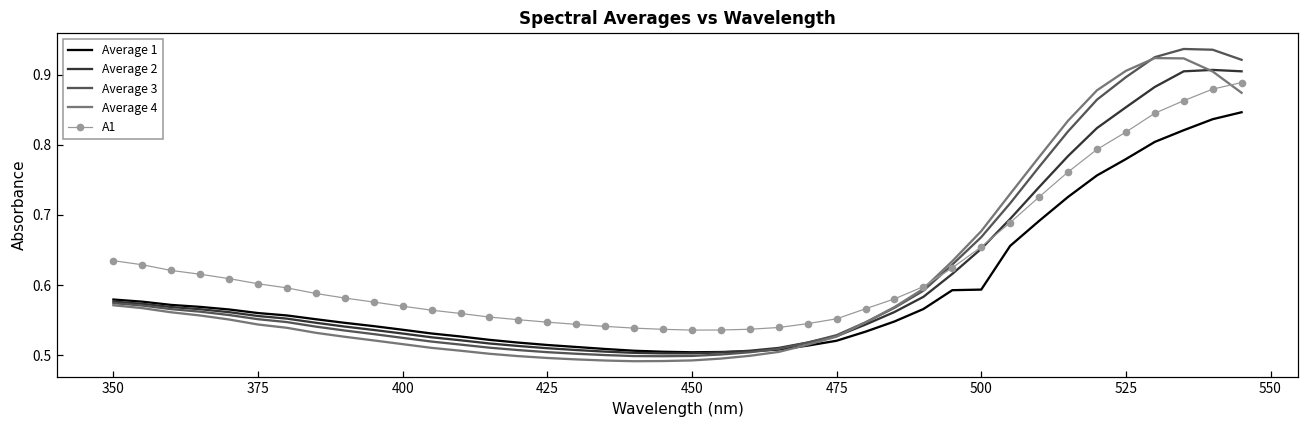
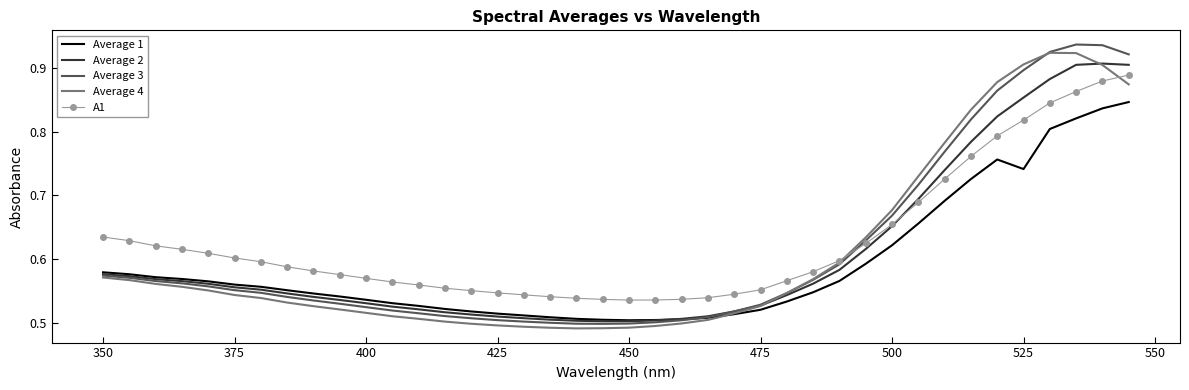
Average 1, 500: 0.59 -> 0.62
Average 1, 525: 0.78 -> 0.74
